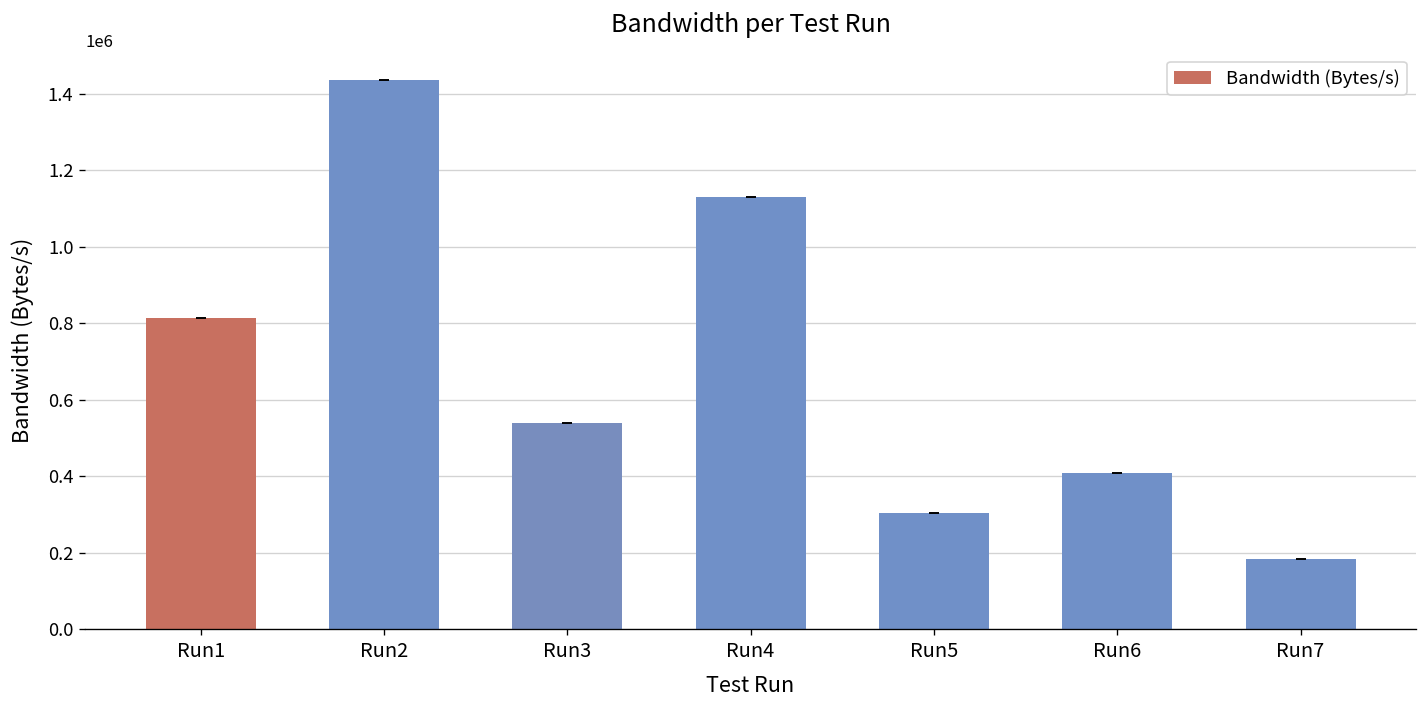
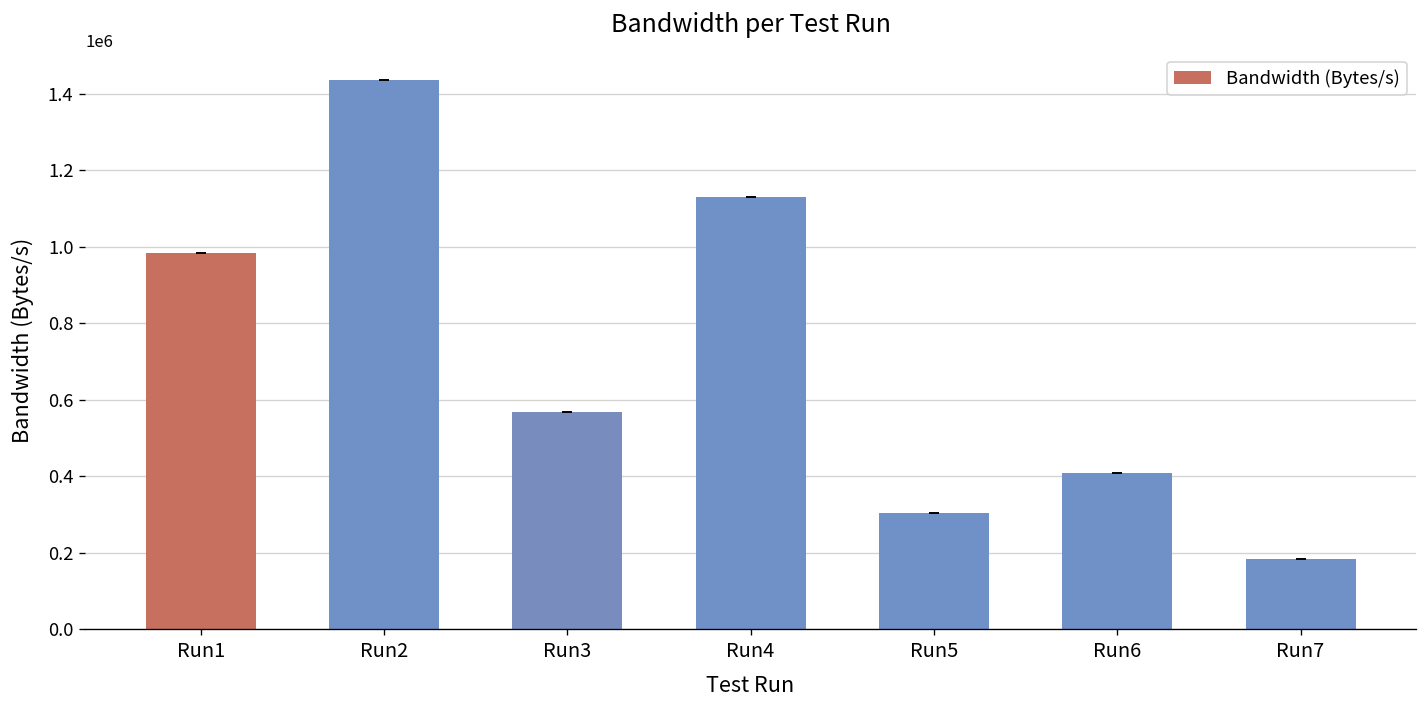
Bandwidth (Bytes/s), Run1: 810000 -> 980000
Bandwidth (Bytes/s), Run3: 540000 -> 570000
